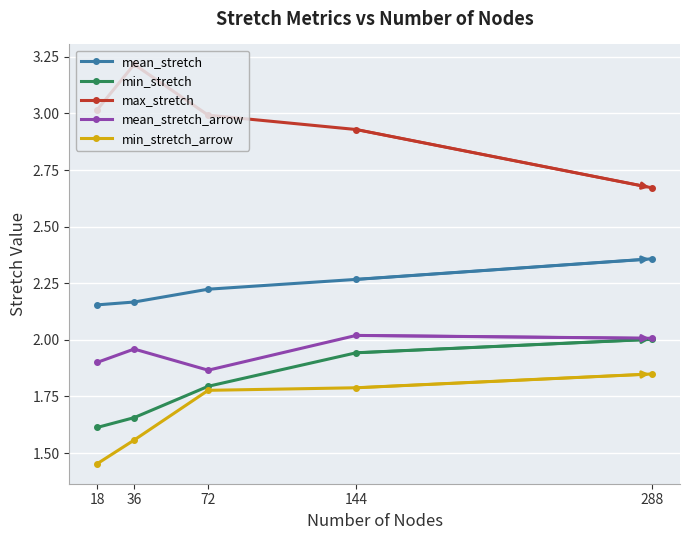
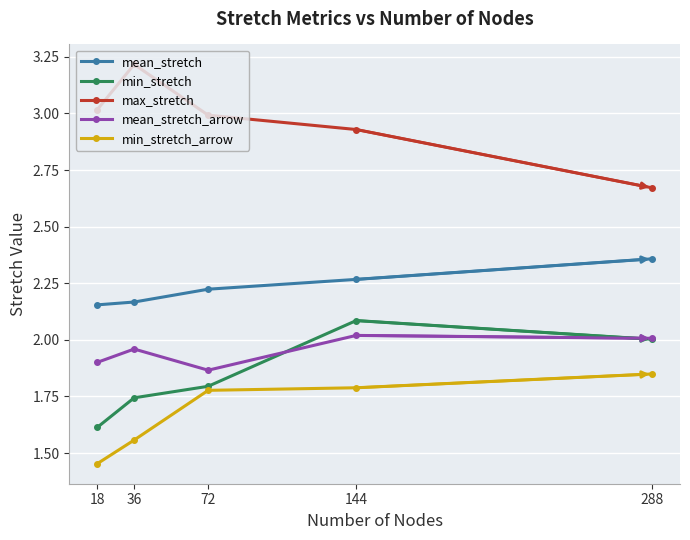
min_stretch, 36: 1.66 -> 1.74
min_stretch, 144: 1.94 -> 2.09
